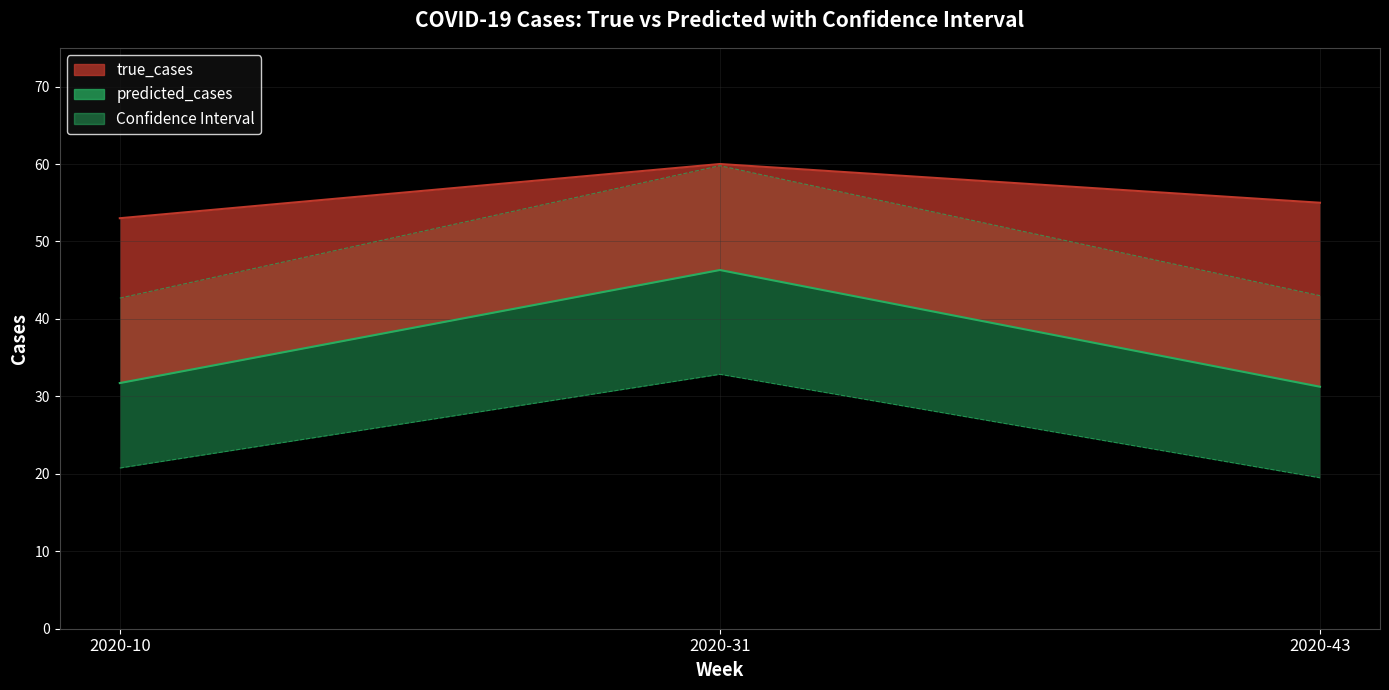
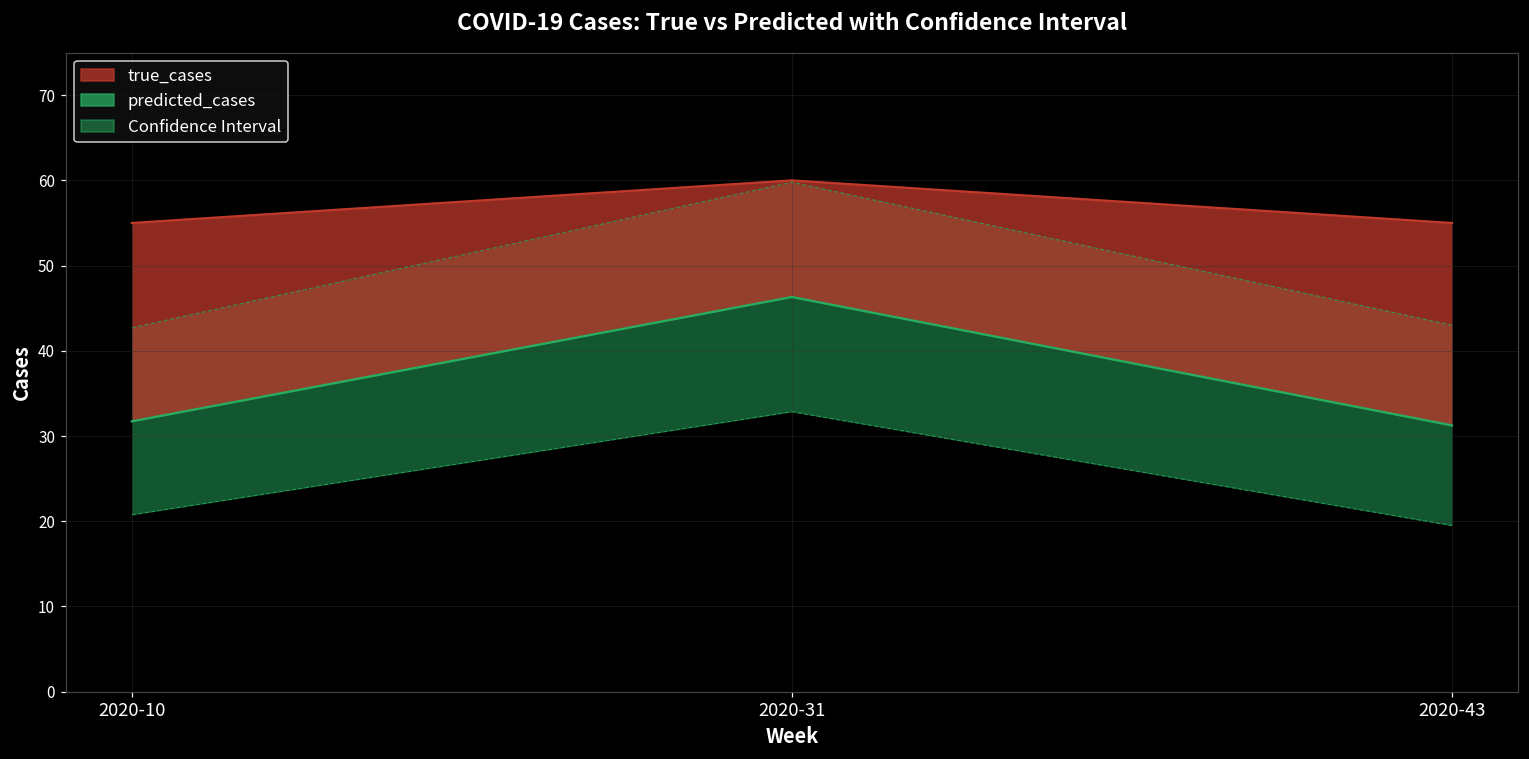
true_cases, 2020-10: 53 -> 55
